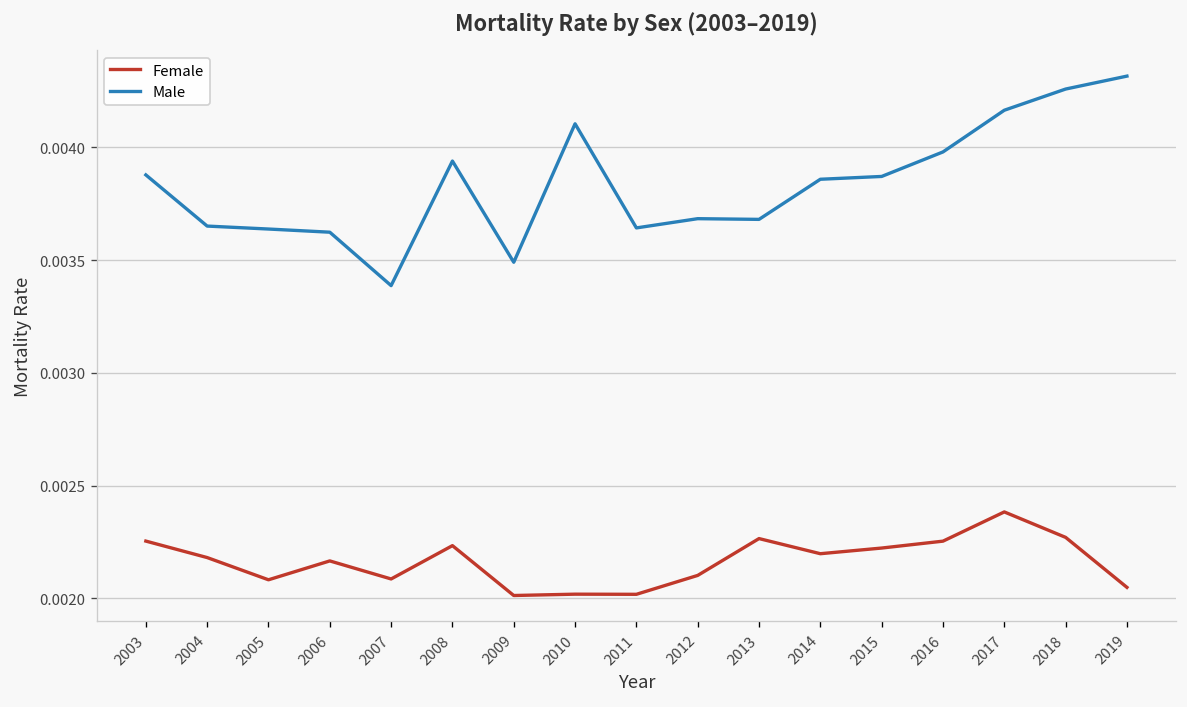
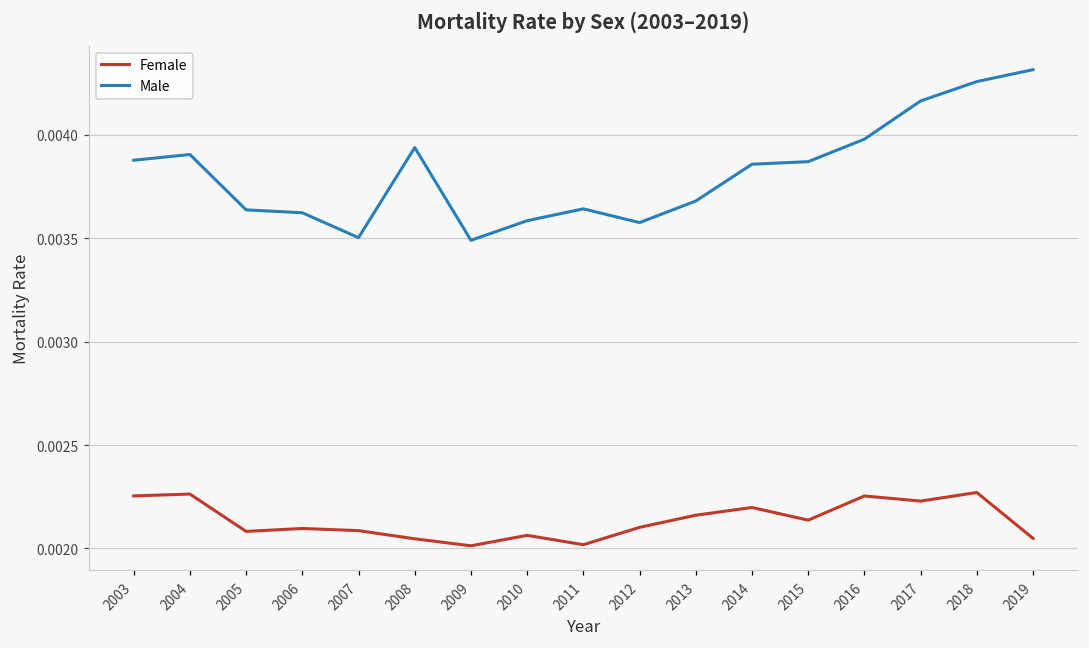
Female, 2004: 0.00218 -> 0.00226
Male, 2004: 0.00365 -> 0.00391
Female, 2006: 0.00217 -> 0.00210
Male, 2007: 0.00339 -> 0.00350
Female, 2008: 0.00223 -> 0.00205
Female, 2010: 0.00202 -> 0.00206
Male, 2010: 0.00410 -> 0.00358
Male, 2012: 0.00368 -> 0.00358
Female, 2013: 0.00226 -> 0.00216
Female, 2015: 0.00222 -> 0.00214
Female, 2017: 0.00238 -> 0.00223
